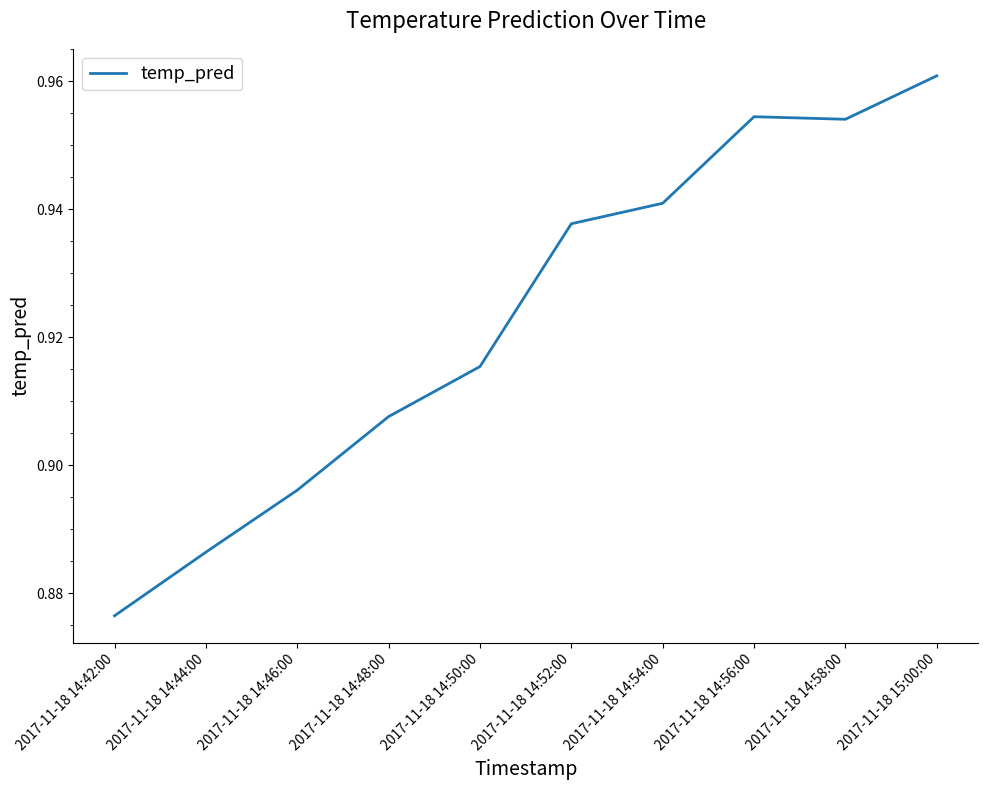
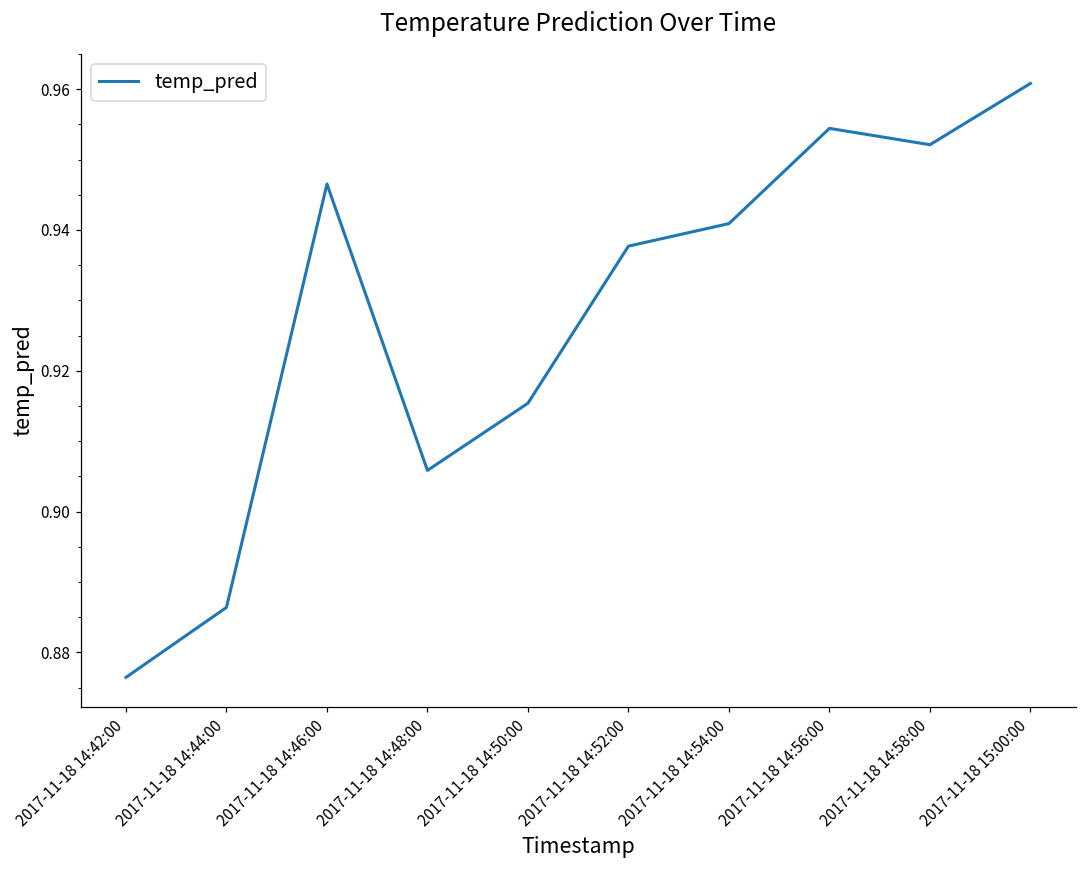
2017-11-18 14:46:00: 0.896 -> 0.947
2017-11-18 14:48:00: 0.908 -> 0.906
2017-11-18 14:58:00: 0.954 -> 0.952
